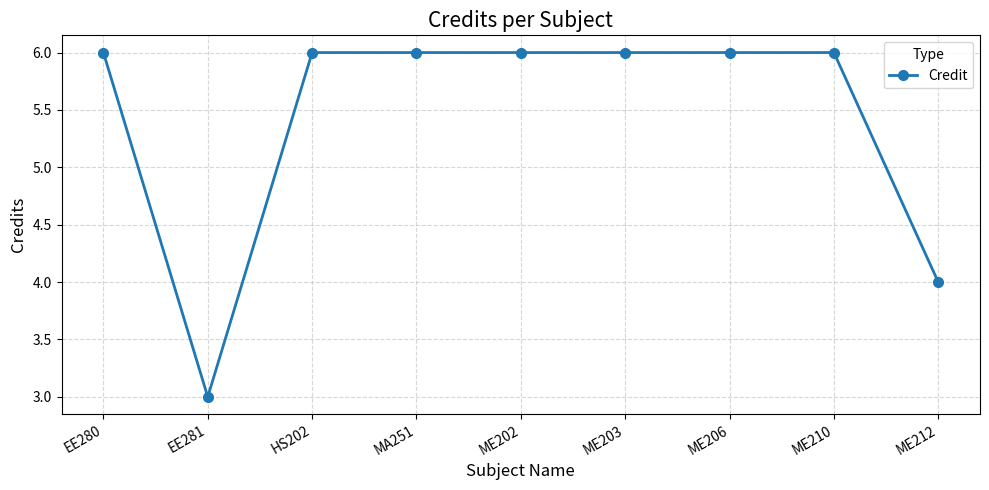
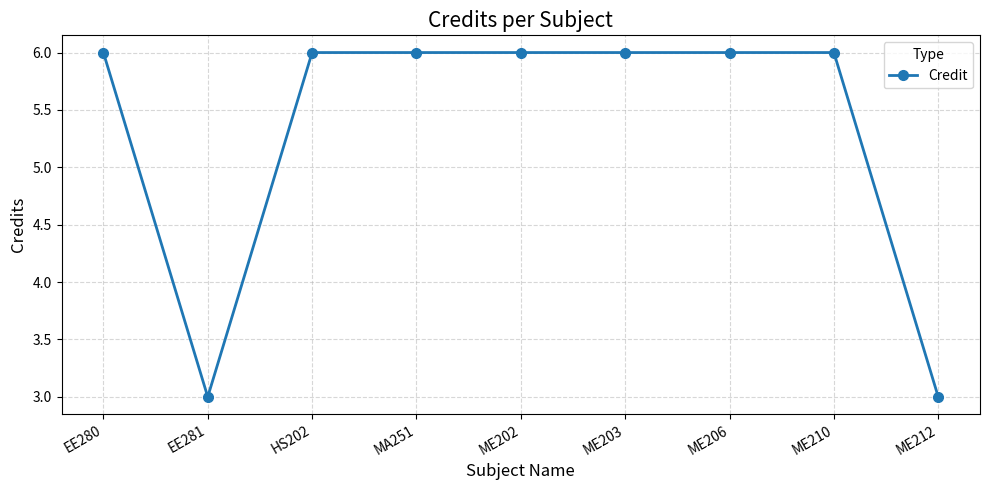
ME212: 4 -> 3
